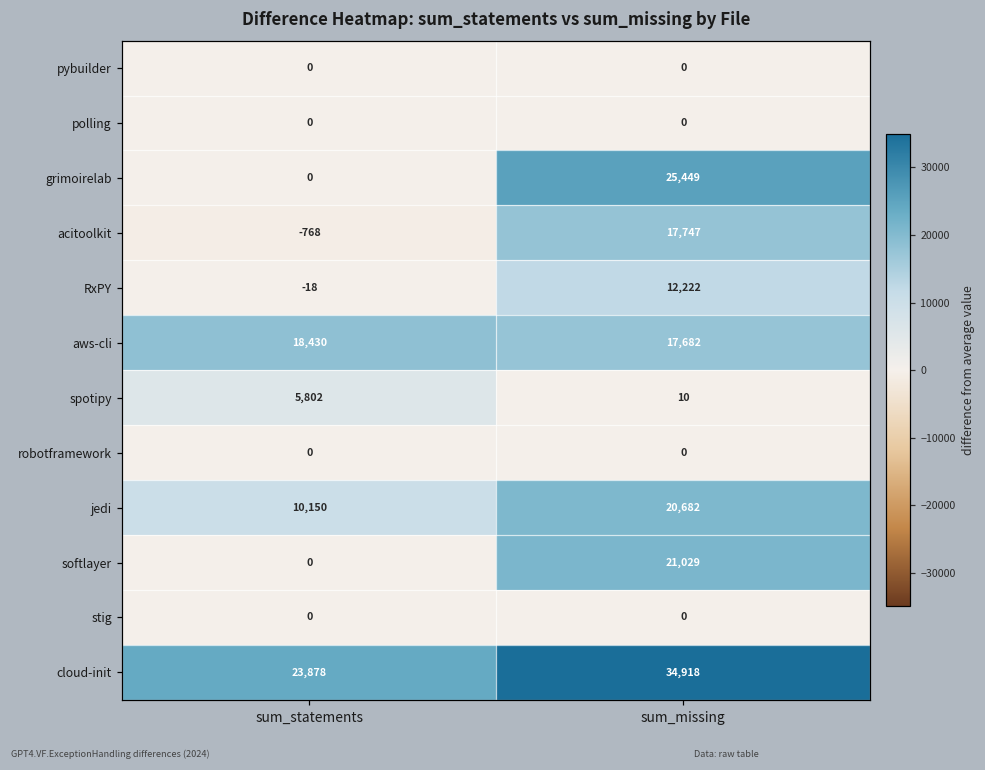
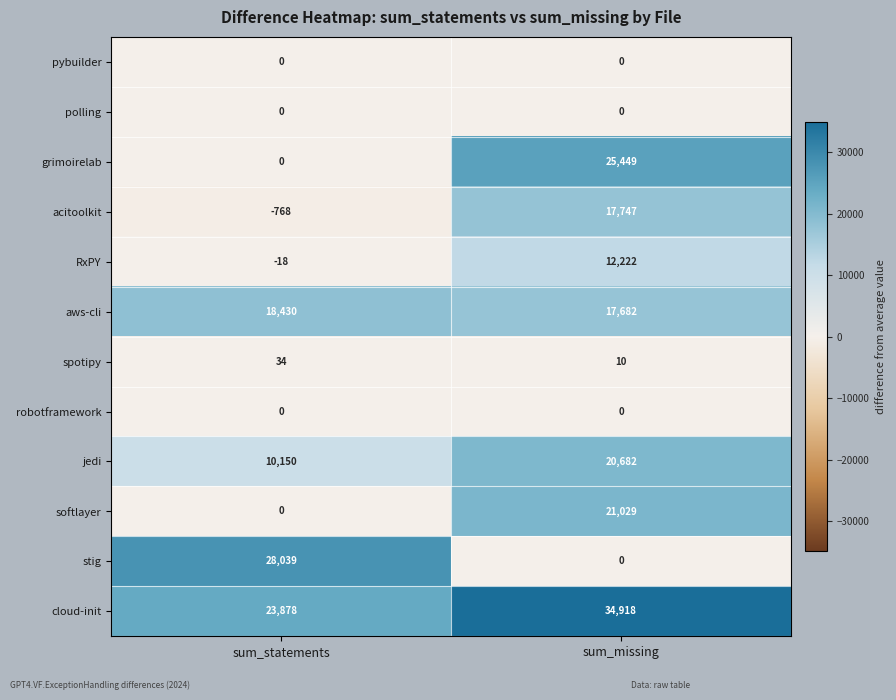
spotipy, sum_statements: 5,802 -> 34
stig, sum_statements: 0 -> 28,039
